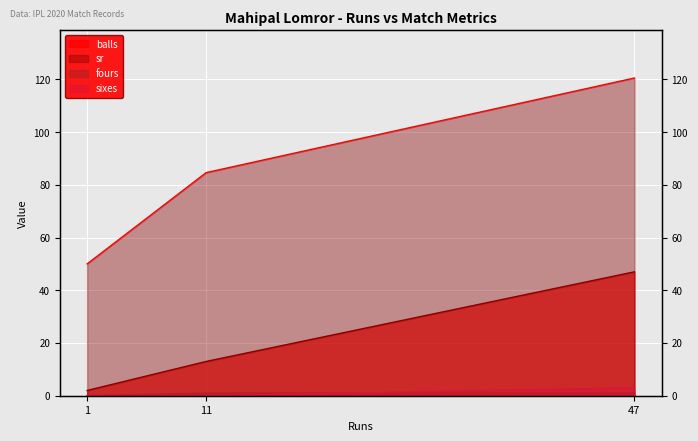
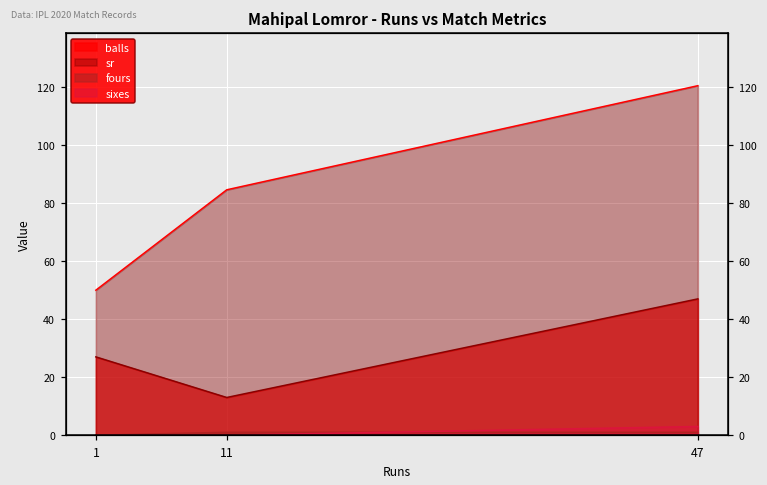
balls, 1: 2 -> 27
